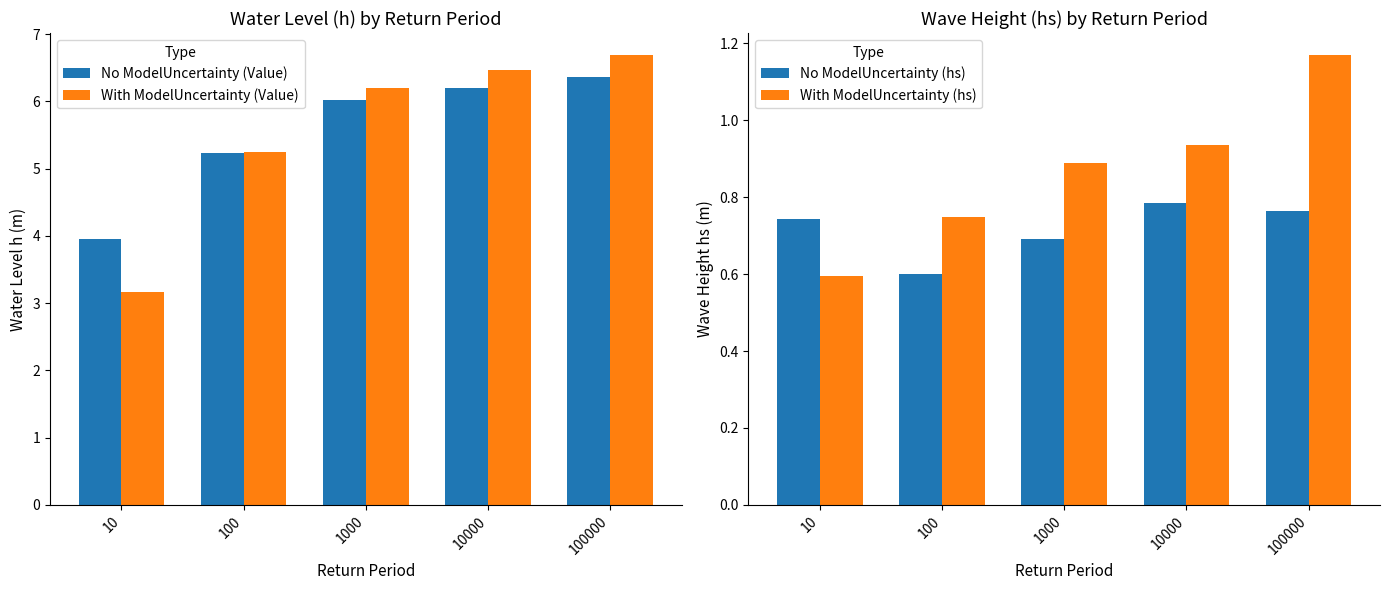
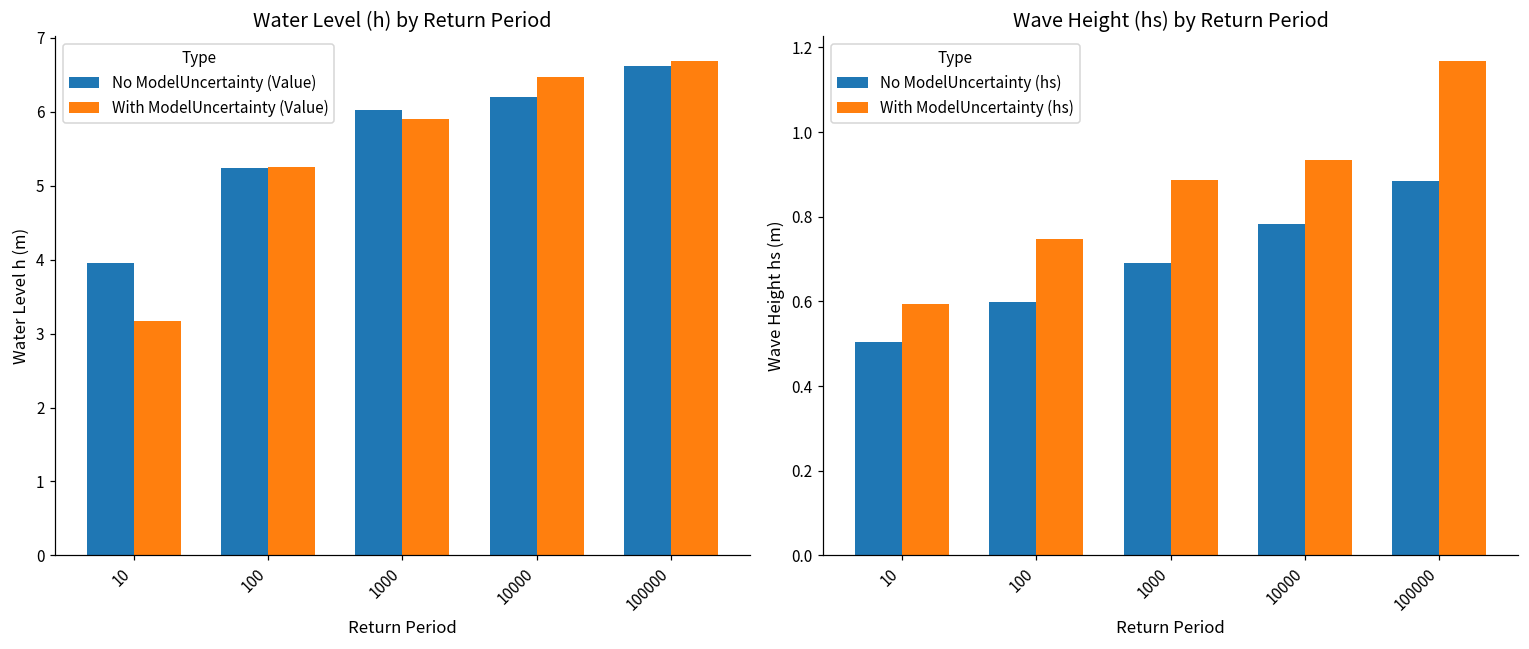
Water Level (h) by Return Period, With ModelUncertainty (Value), 1000: 6.2 -> 5.9
Water Level (h) by Return Period, No ModelUncertainty (Value), 100000: 6.4 -> 6.6
Wave Height (hs) by Return Period, No ModelUncertainty (hs), 10: 0.74 -> 0.51
Wave Height (hs) by Return Period, No ModelUncertainty (hs), 100000: 0.77 -> 0.88
